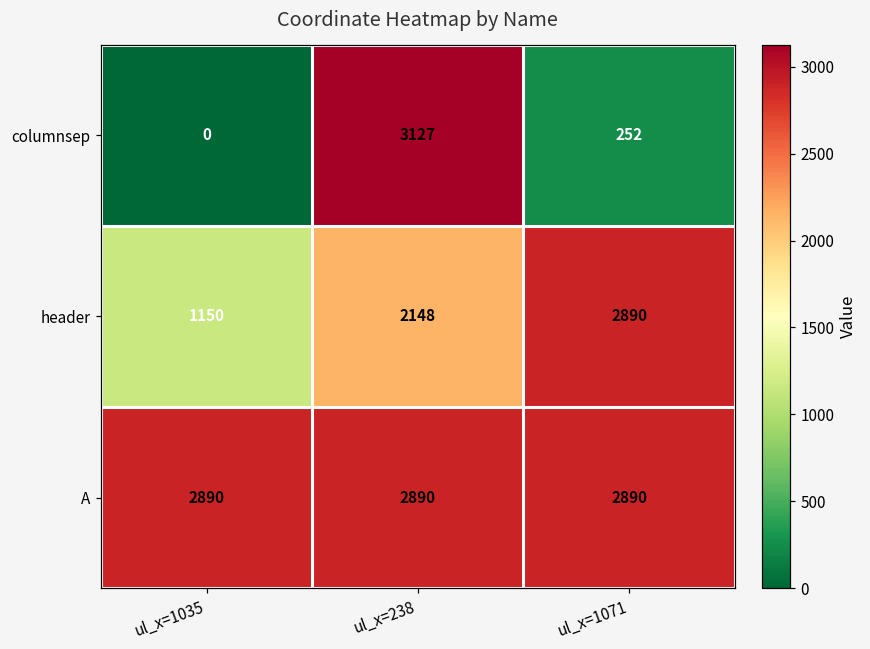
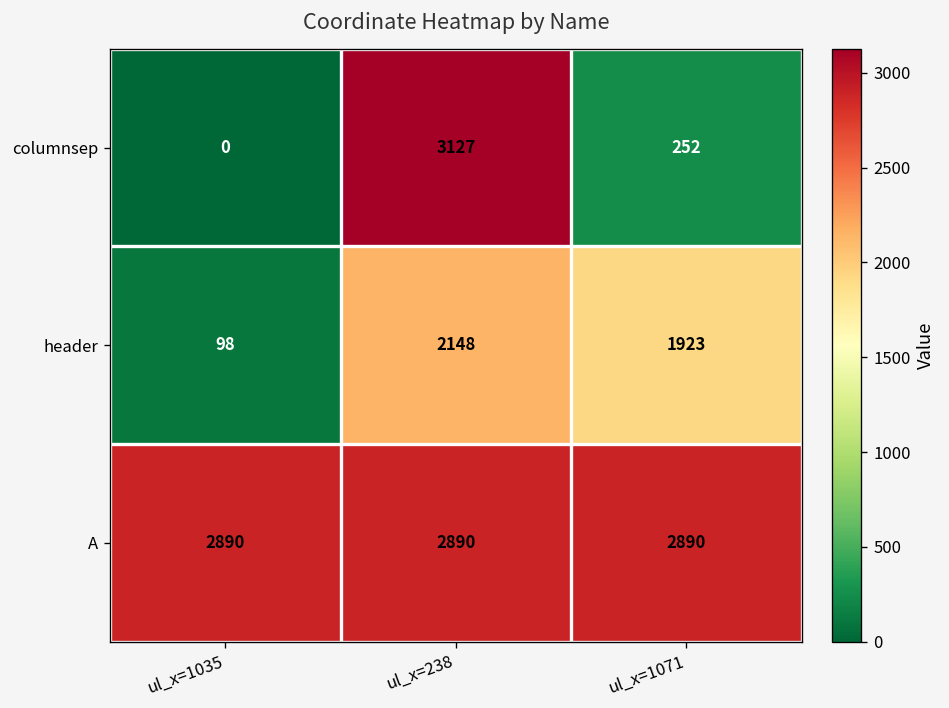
header, ul_x=1035: 1150 -> 98
header, ul_x=1071: 2890 -> 1923
